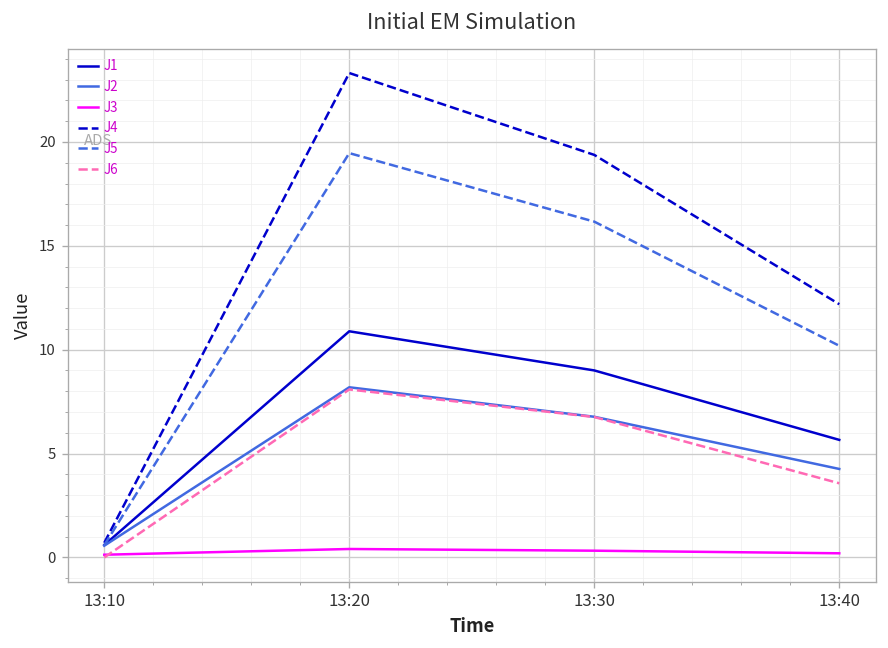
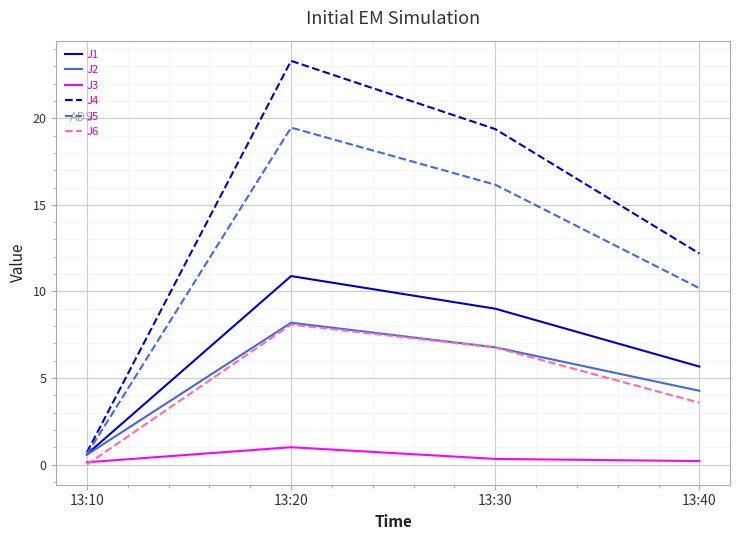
J3, 13:20: 0.4 -> 1.0
